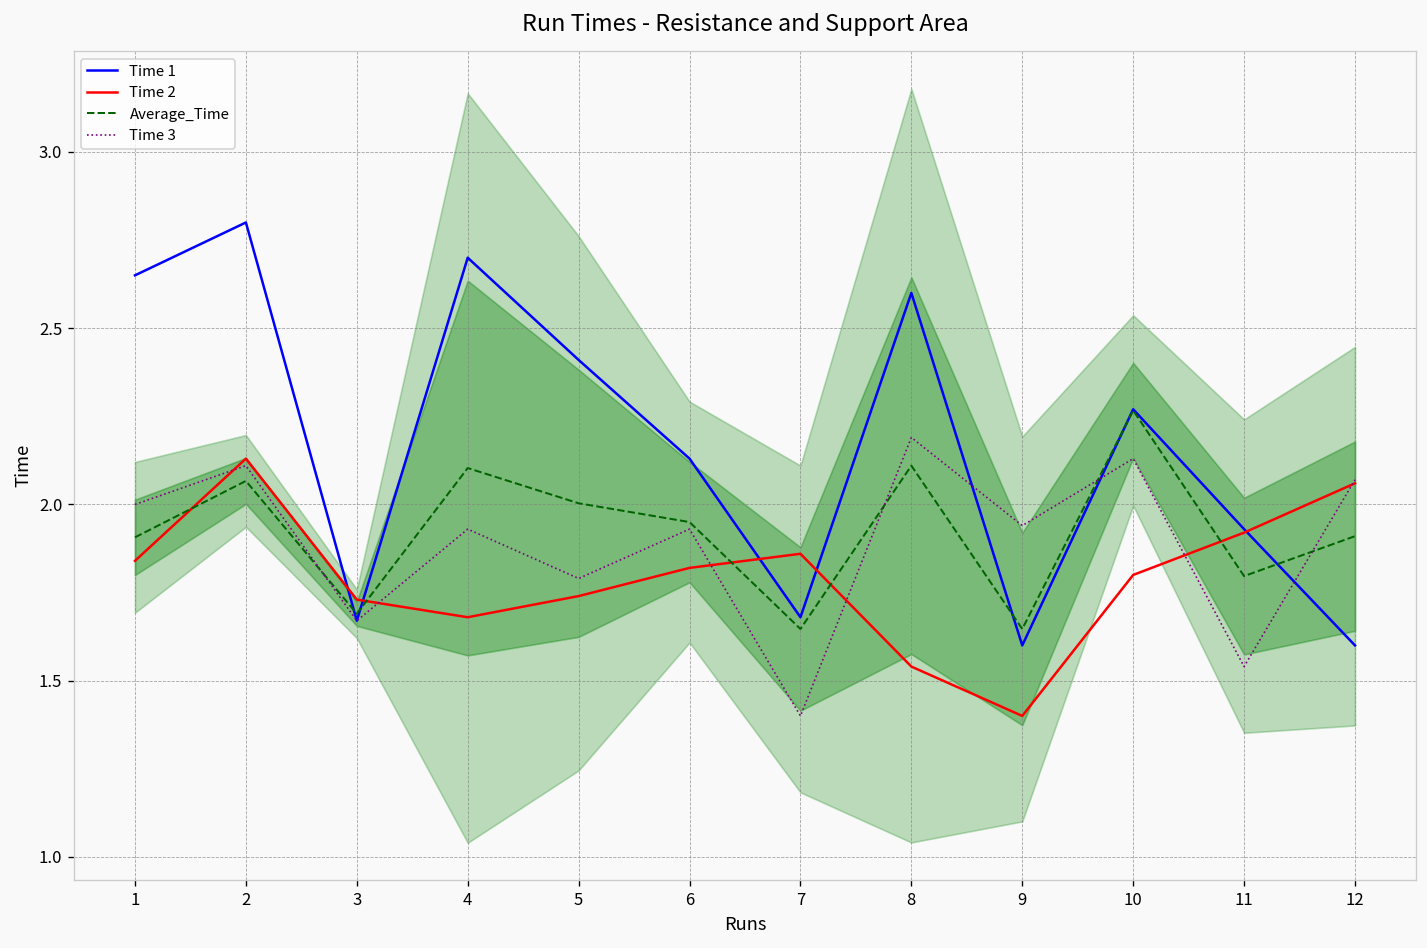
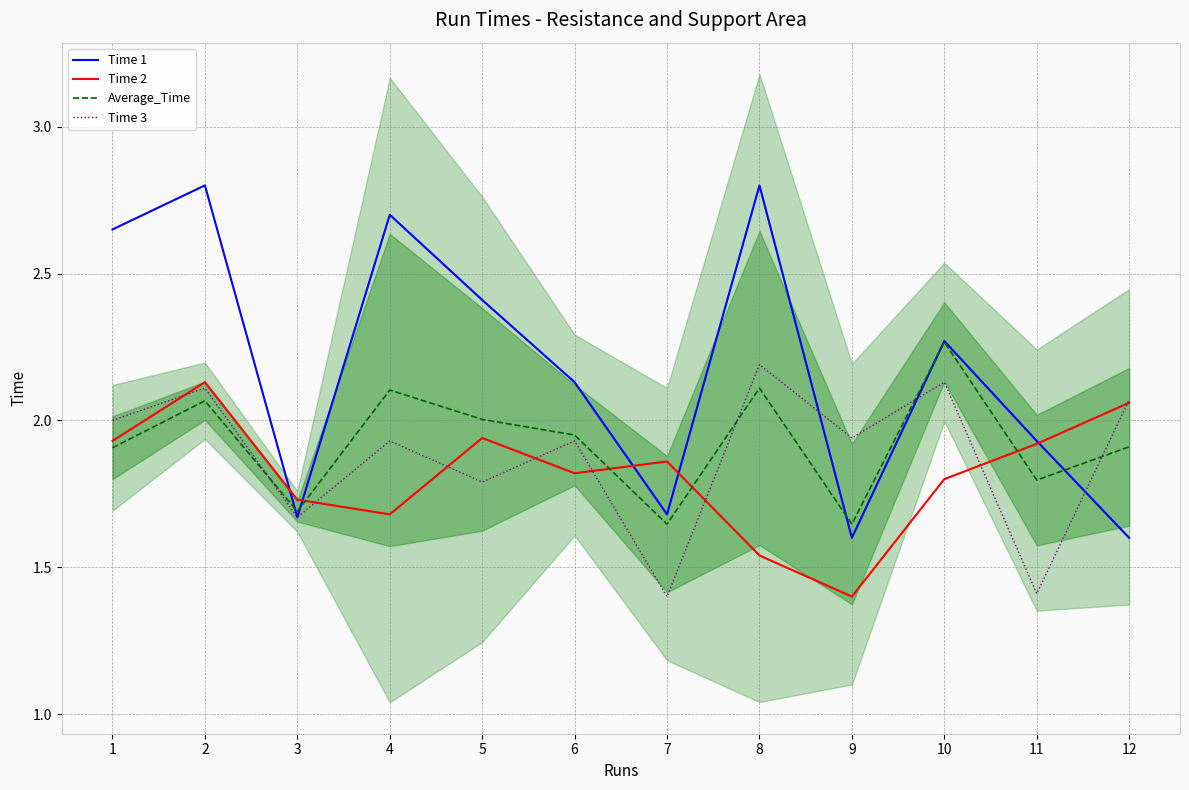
Time 2, 1: 1.84 -> 1.93
Time 2, 5: 1.74 -> 1.94
Time 1, 8: 2.6 -> 2.8
Time 3, 11: 1.54 -> 1.41
